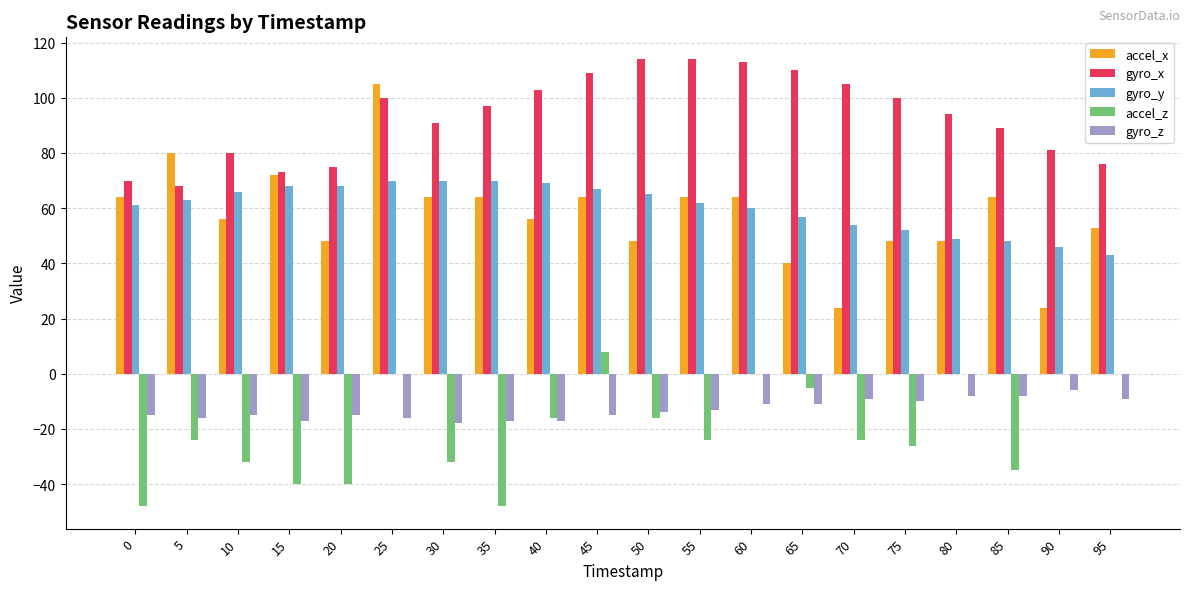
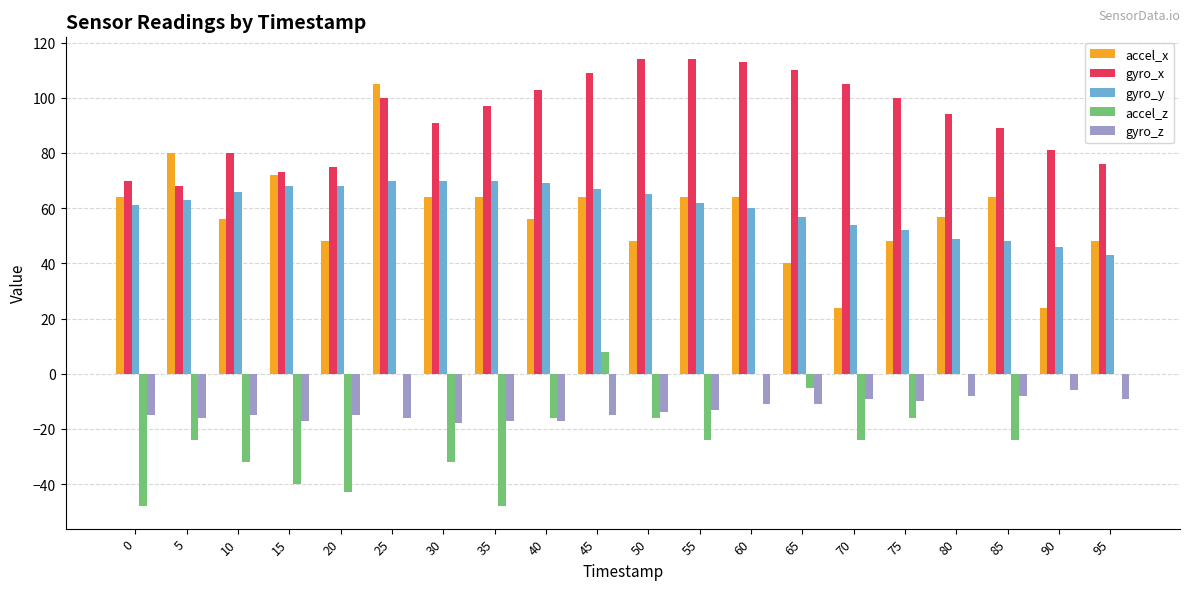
accel_z, 20: -40 -> -43
accel_z, 75: -26 -> -16
accel_x, 80: 48 -> 57
accel_z, 85: -35 -> -24
accel_x, 95: 53 -> 48
